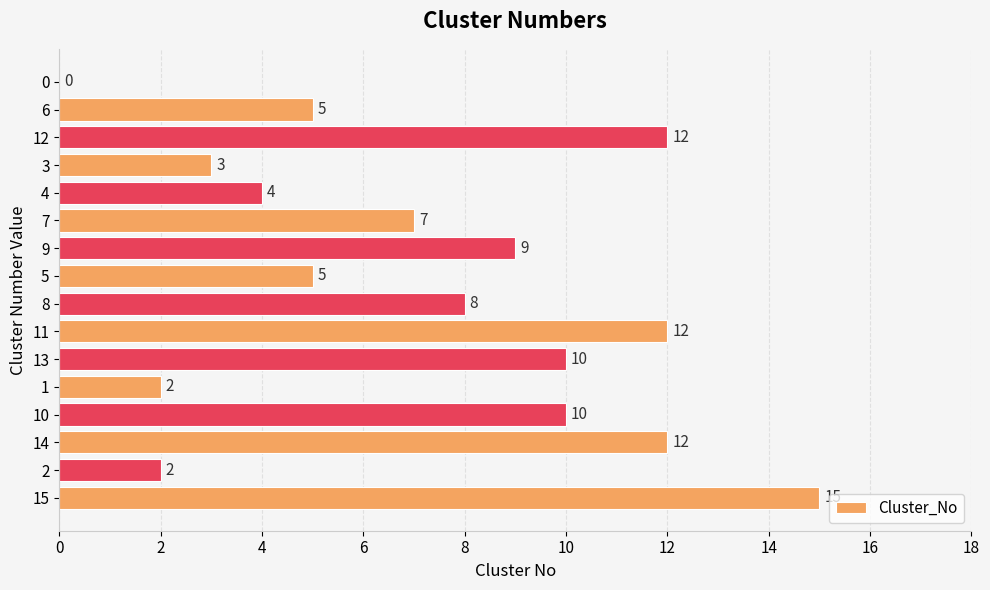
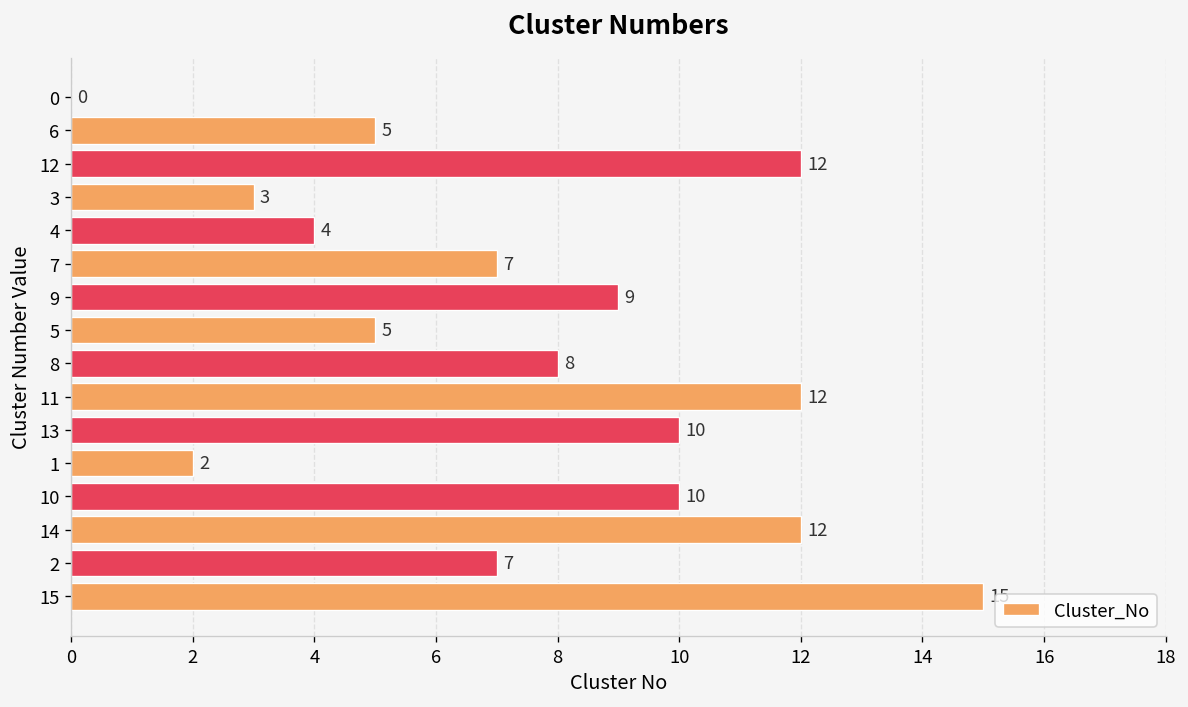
2: 2 -> 7
